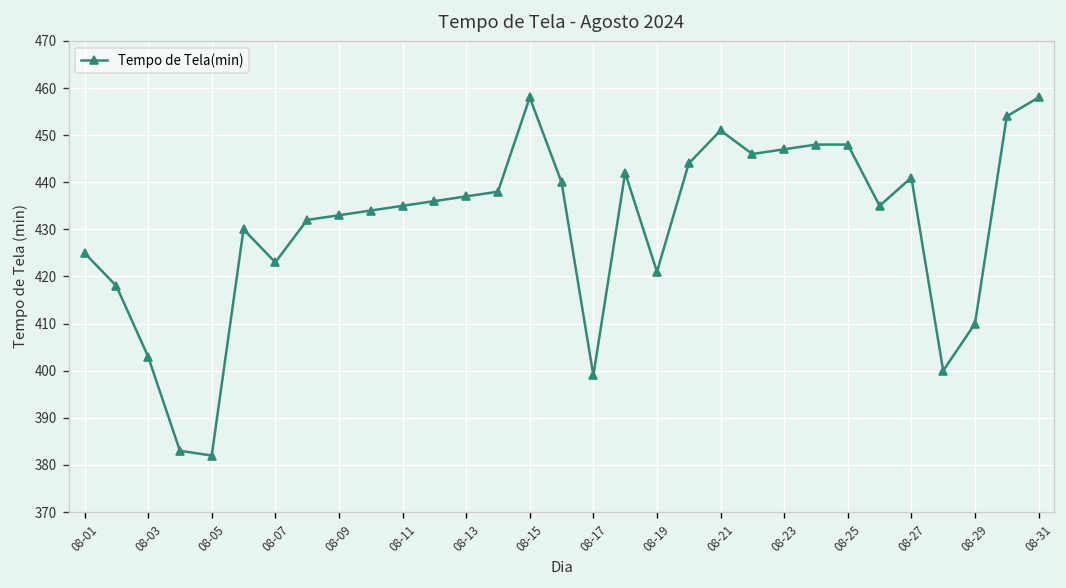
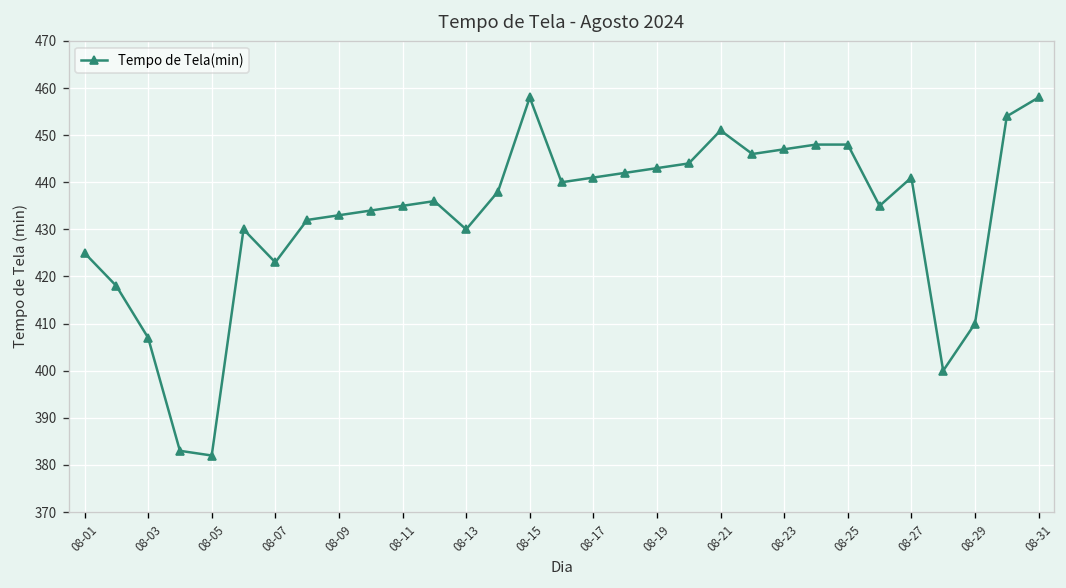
08-03: 403 -> 407
08-13: 437 -> 430
08-17: 399 -> 441
08-19: 421 -> 443
